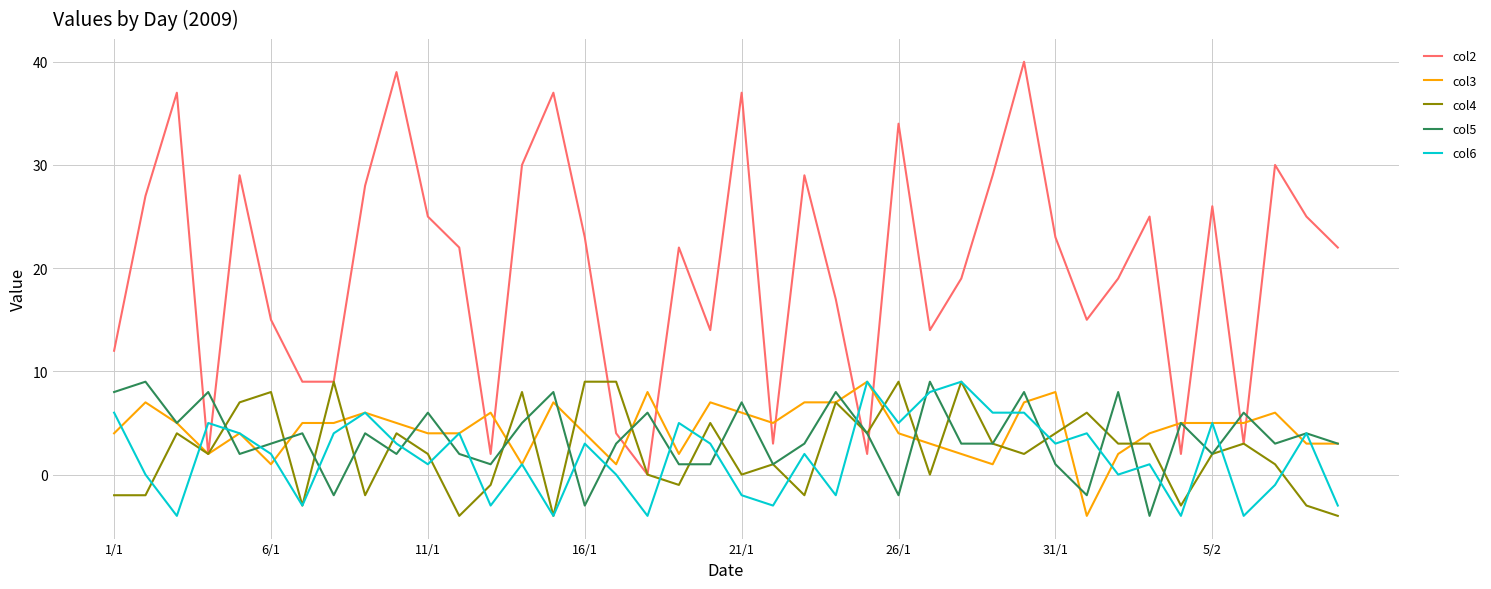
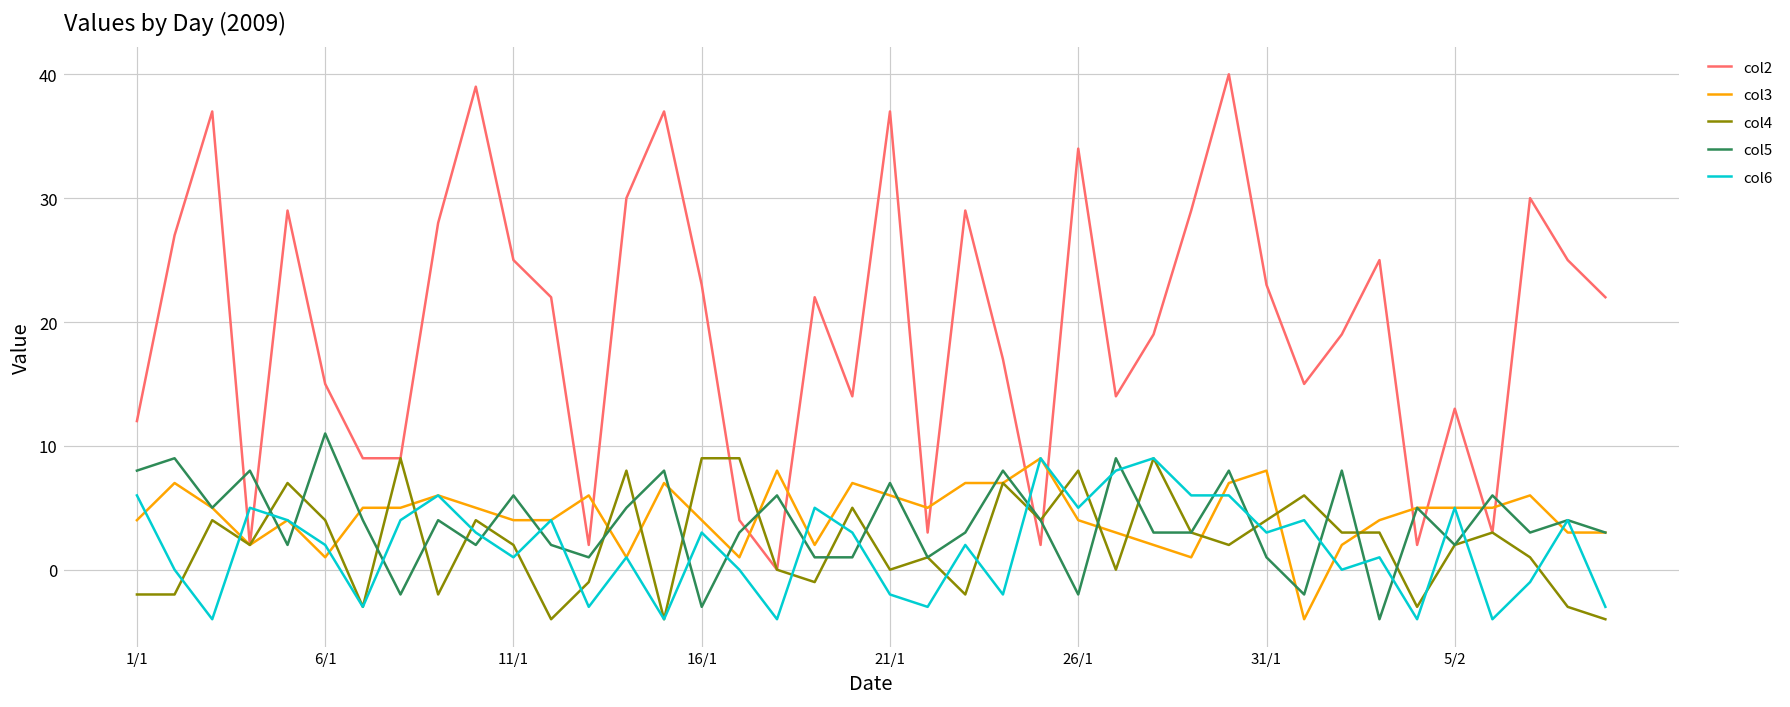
col4, 6/1: 8 -> 4
col5, 6/1: 3 -> 11
col4, 26/1: 9 -> 8
col2, 5/2: 26 -> 13
